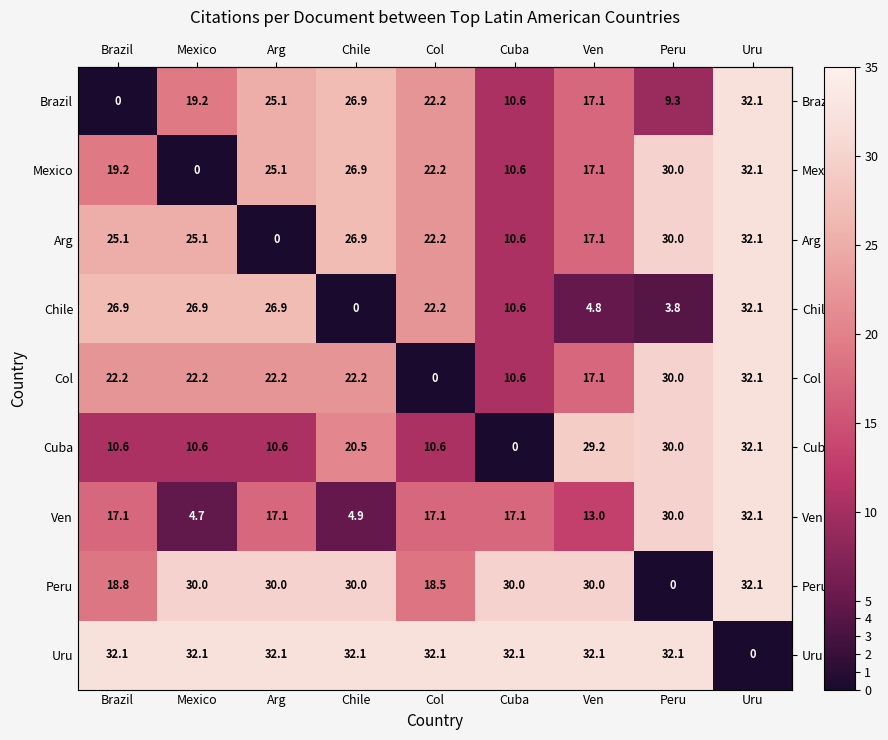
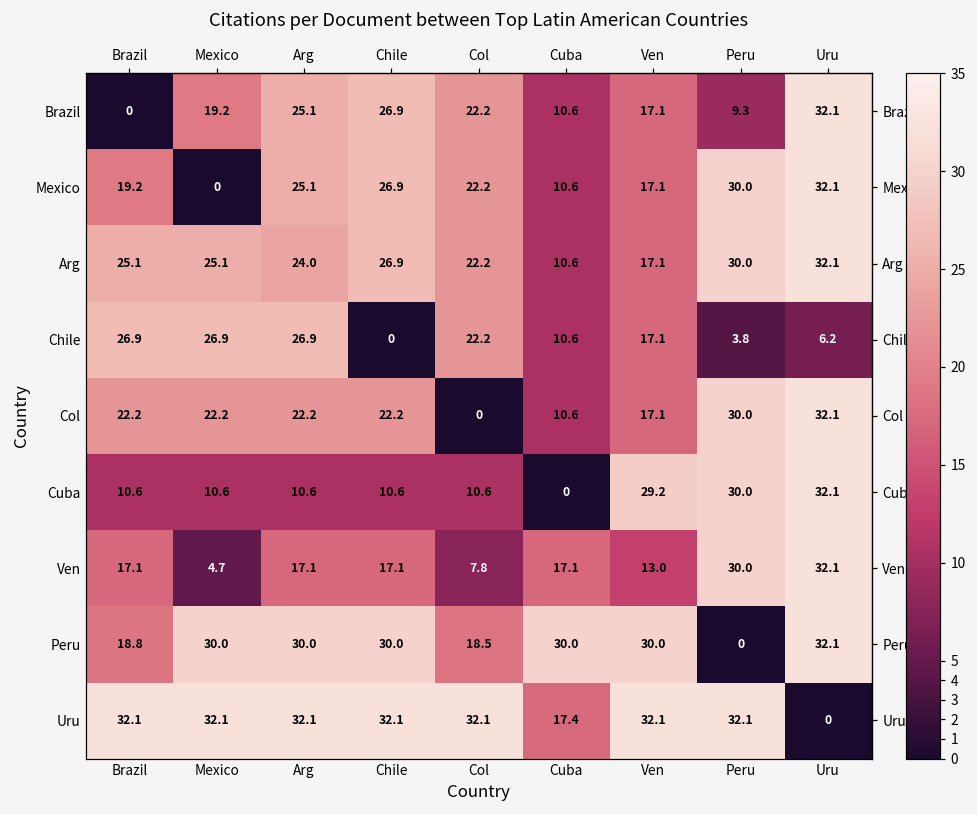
Arg, Arg: 0 -> 24.0
Chile, Ven: 4.8 -> 17.1
Chile, Uru: 32.1 -> 6.2
Cuba, Chile: 20.5 -> 10.6
Ven, Chile: 4.9 -> 17.1
Ven, Col: 17.1 -> 7.8
Uru, Cuba: 32.1 -> 17.4
